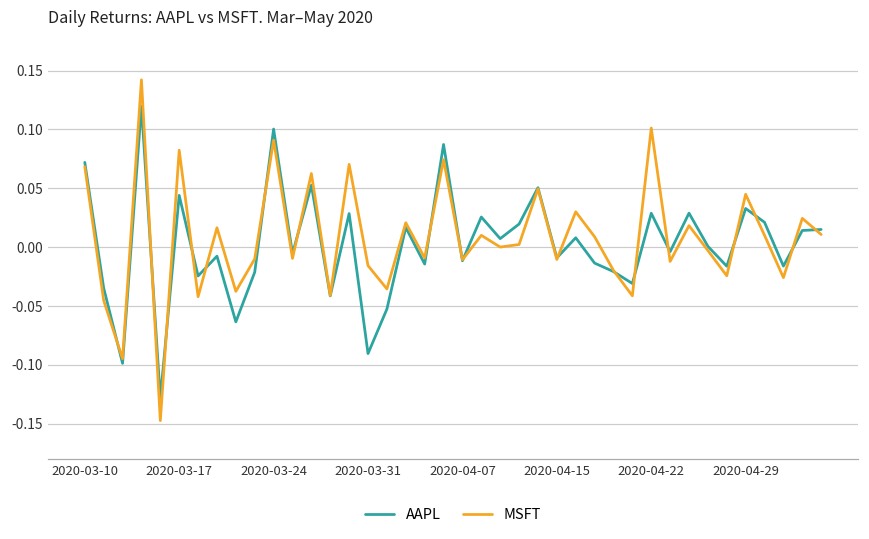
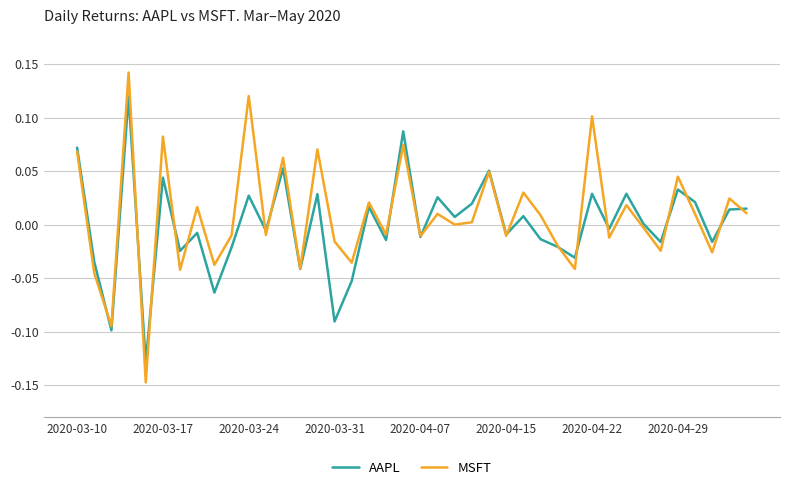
AAPL, 2020-03-24: 0.100 -> 0.027
MSFT, 2020-03-24: 0.091 -> 0.120
